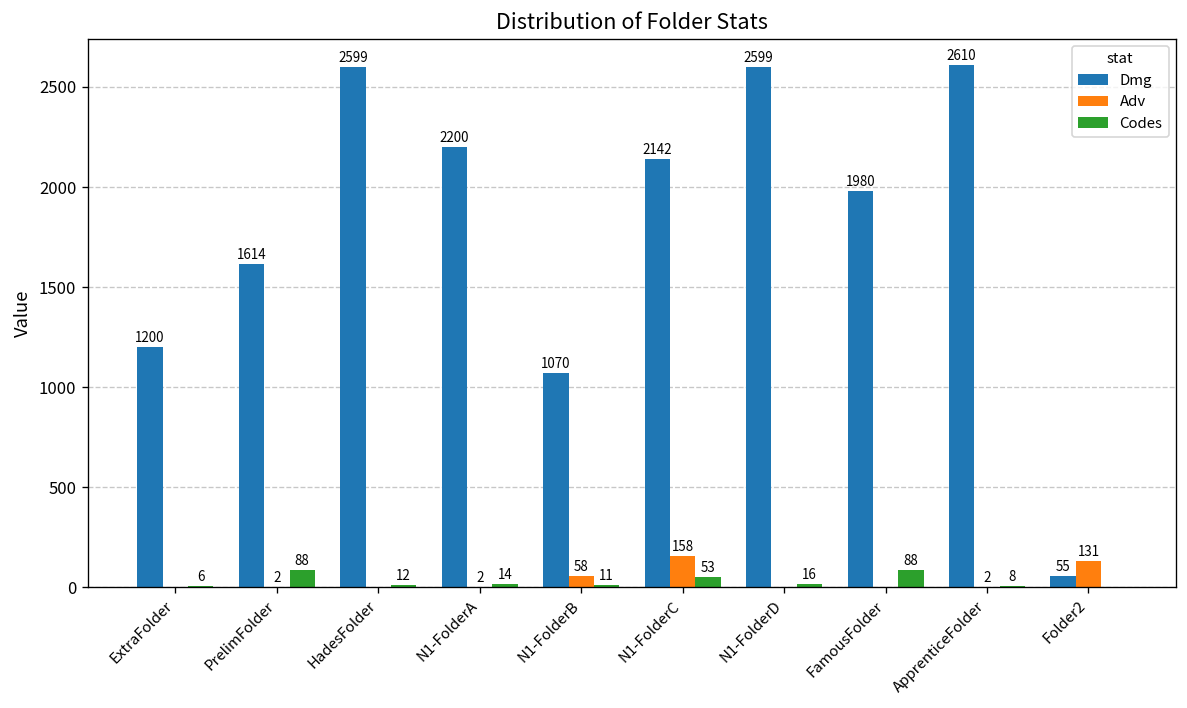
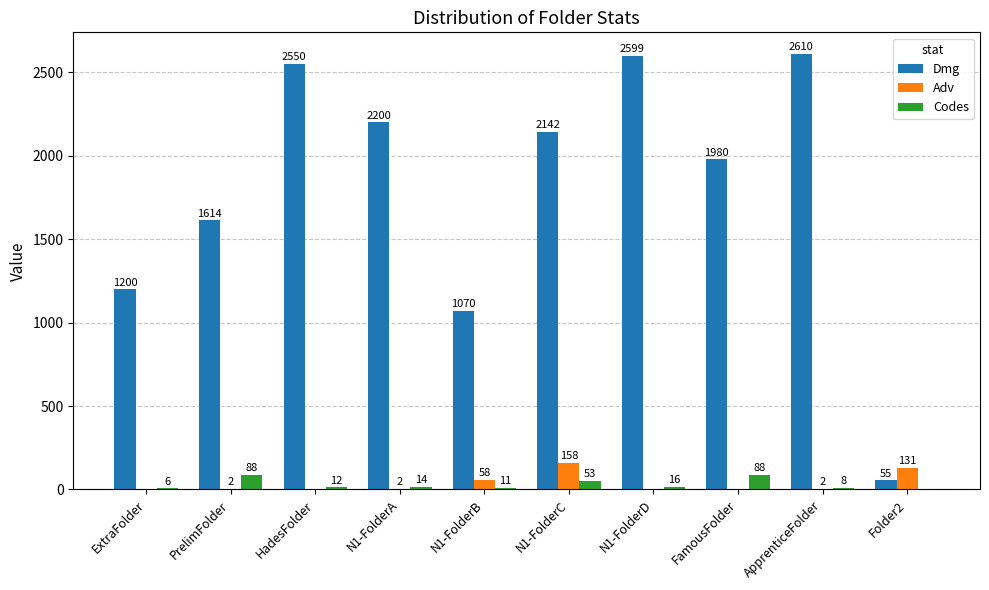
Dmg, HadesFolder: 2599 -> 2550
